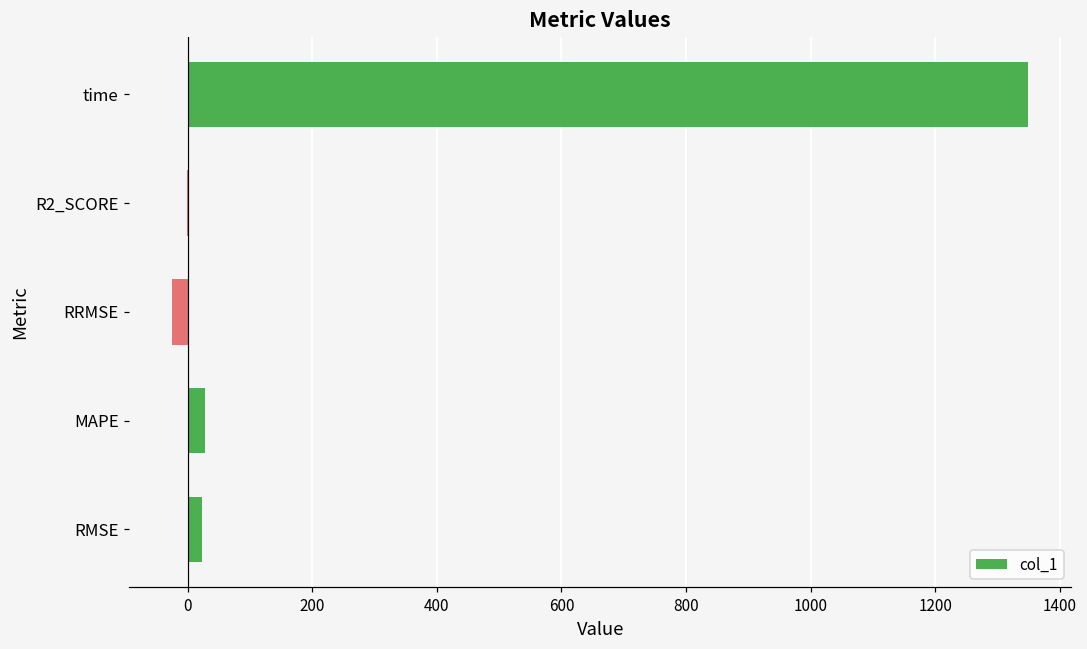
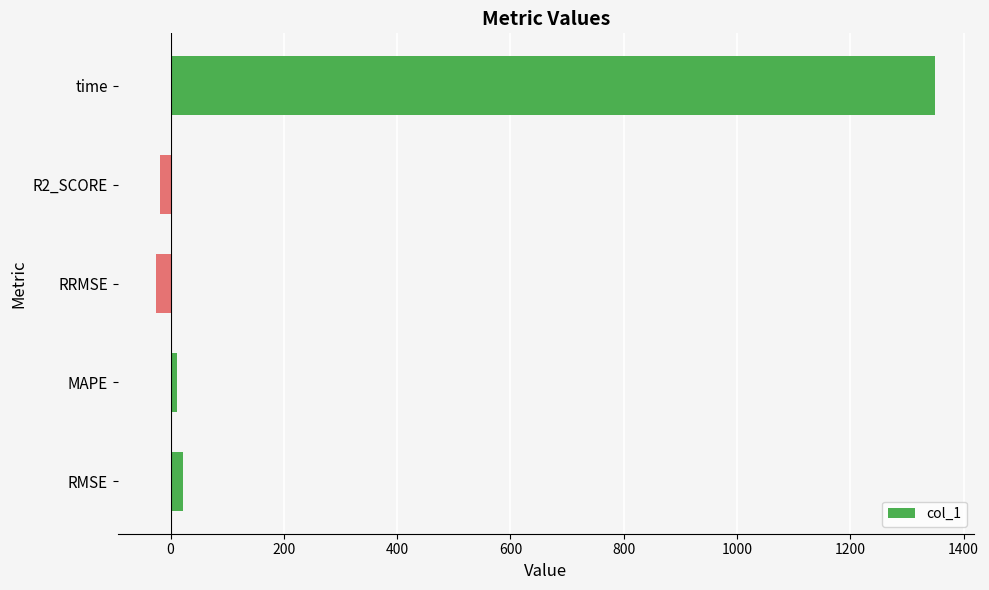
R2_SCORE: 0 -> -20
MAPE: 30 -> 10
